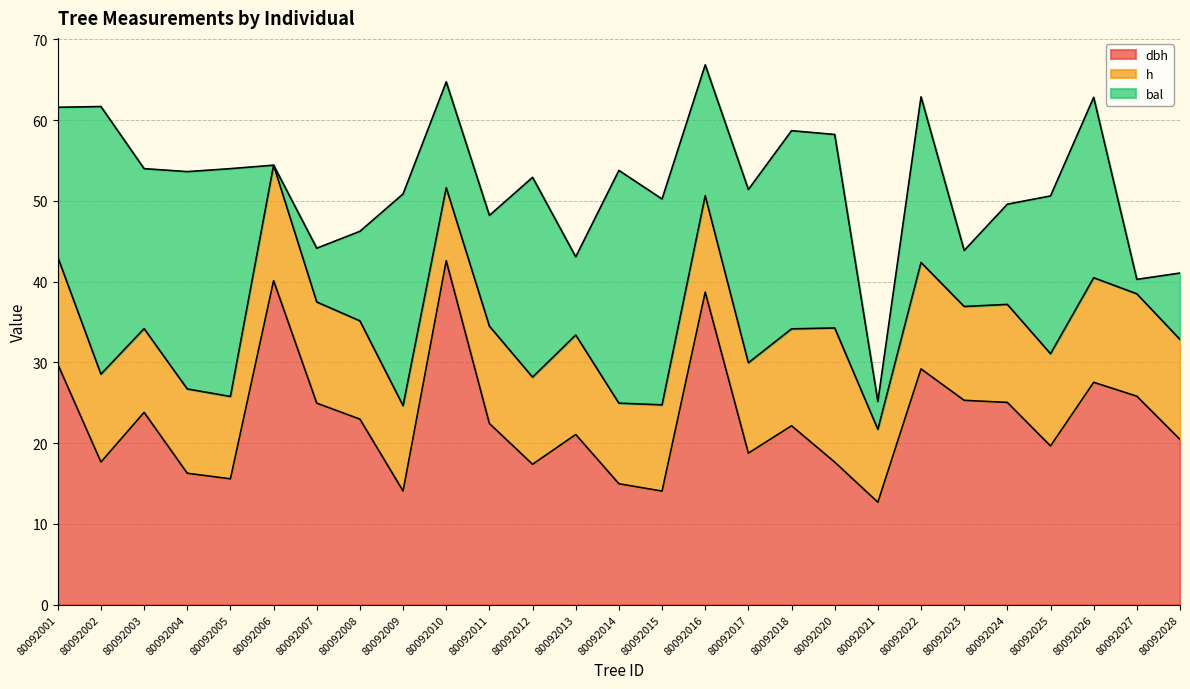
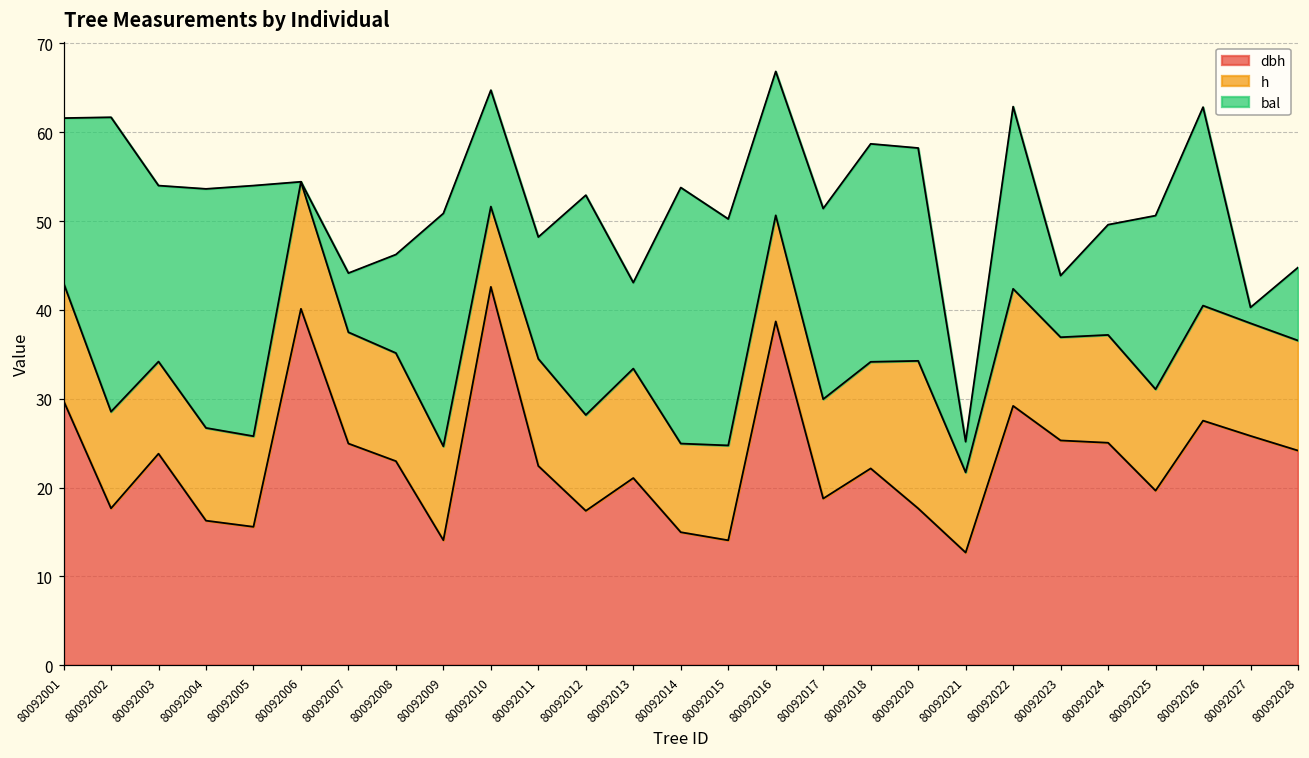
dbh, 80092028: 20 -> 24
